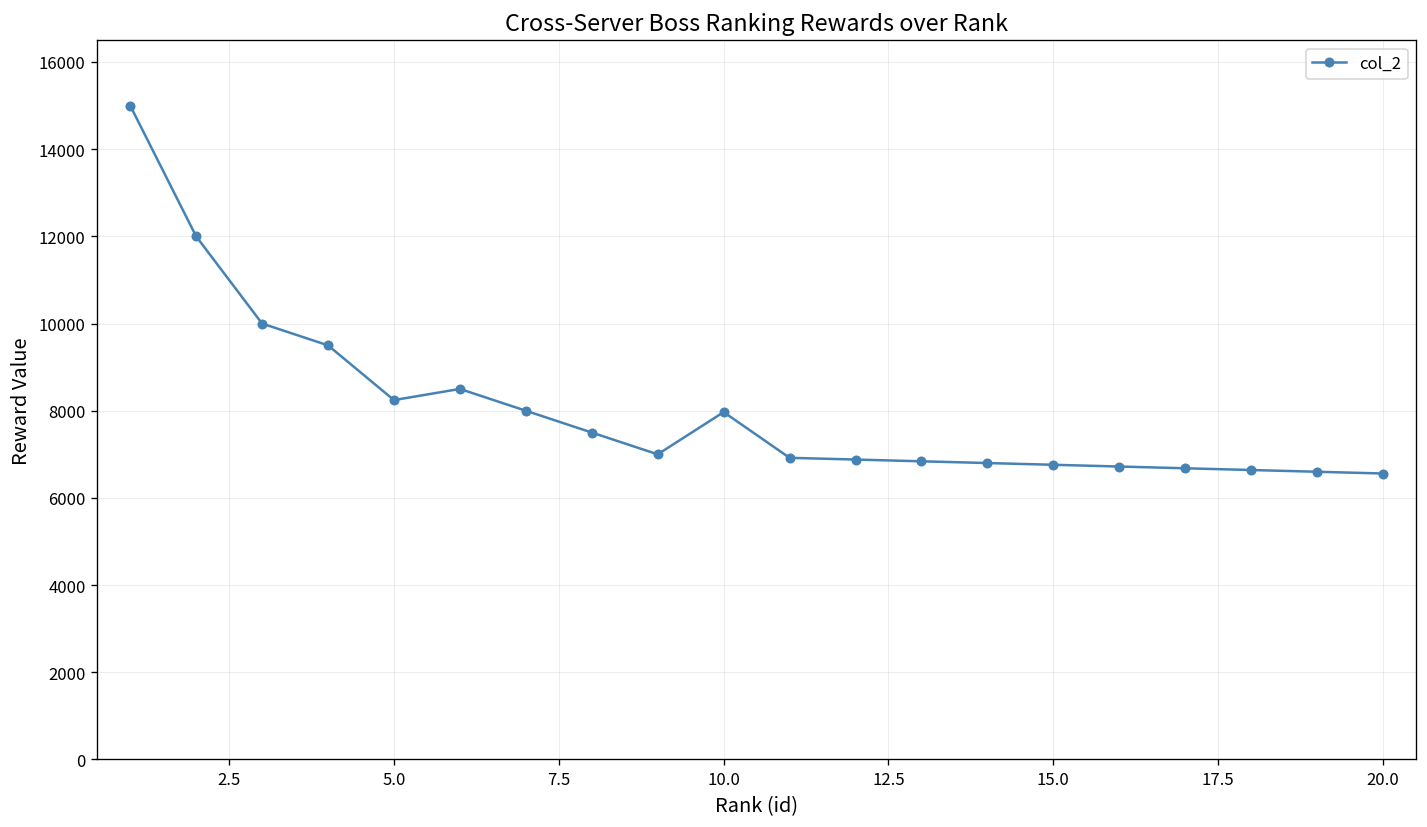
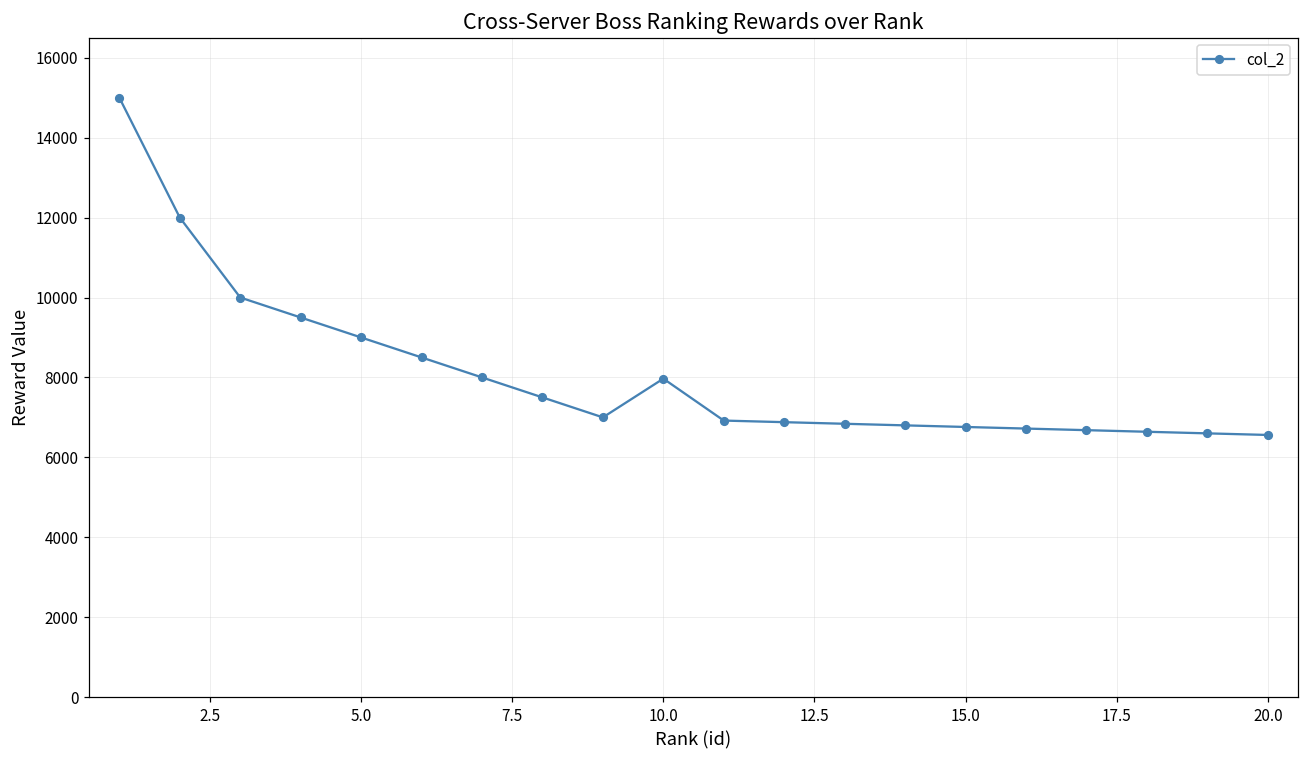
5.0: 8200 -> 9000
